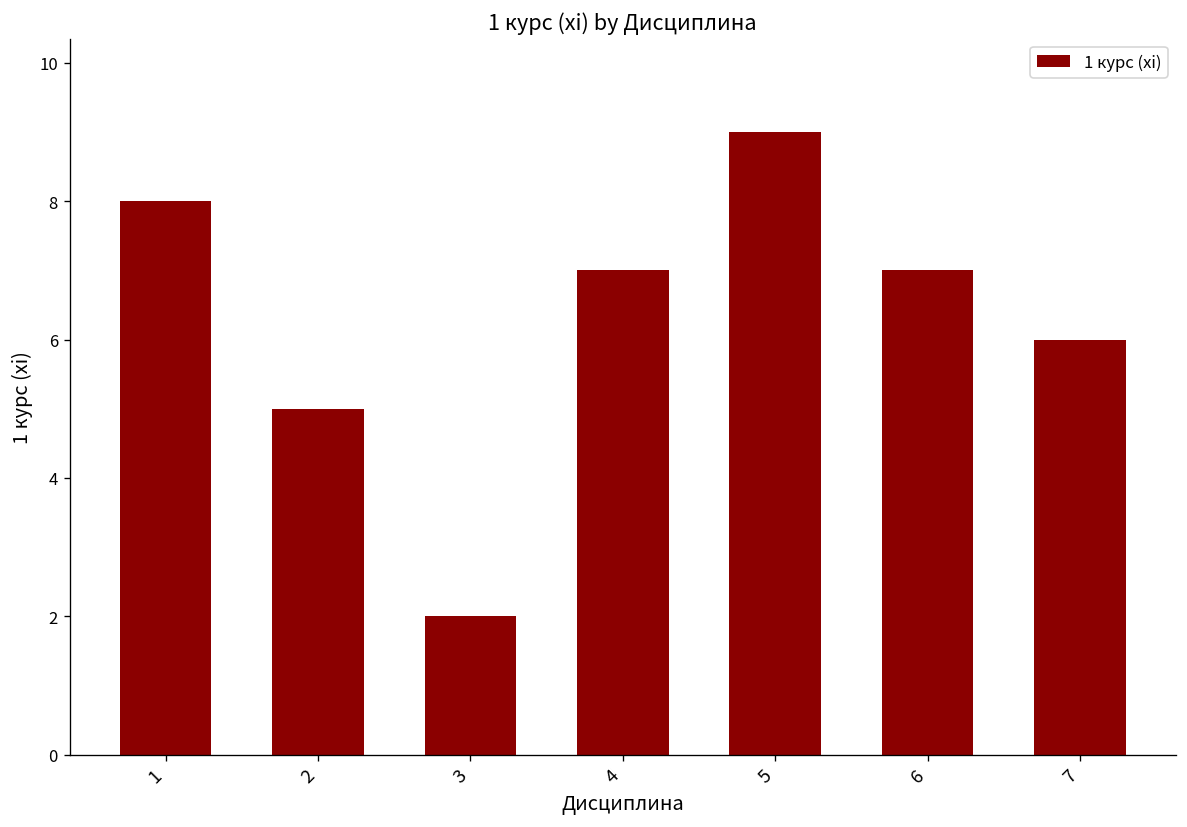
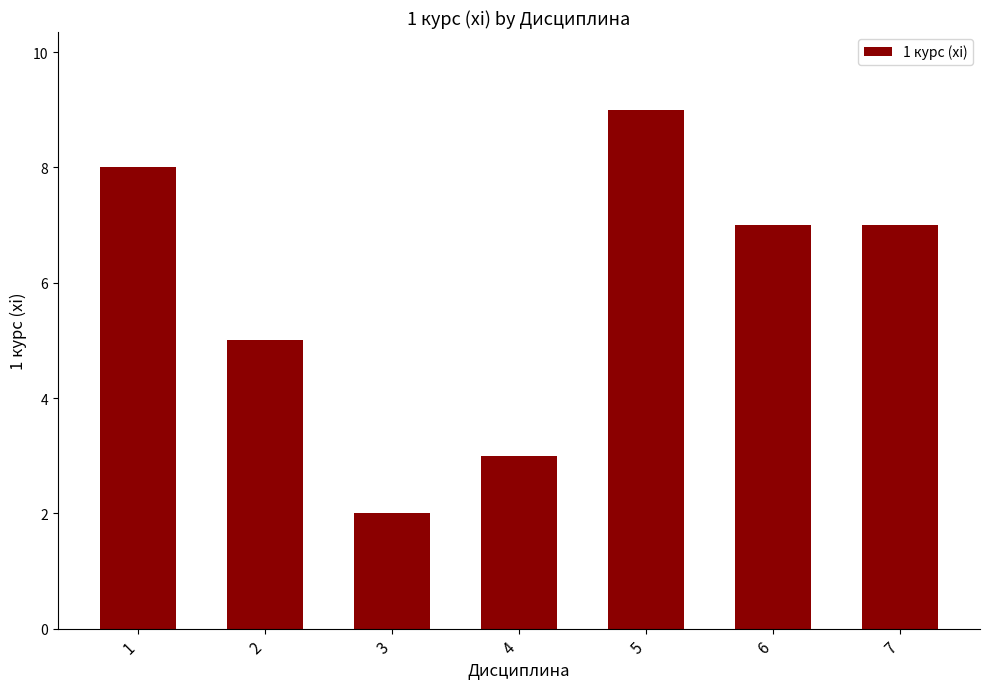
4: 7 -> 3
7: 6 -> 7
